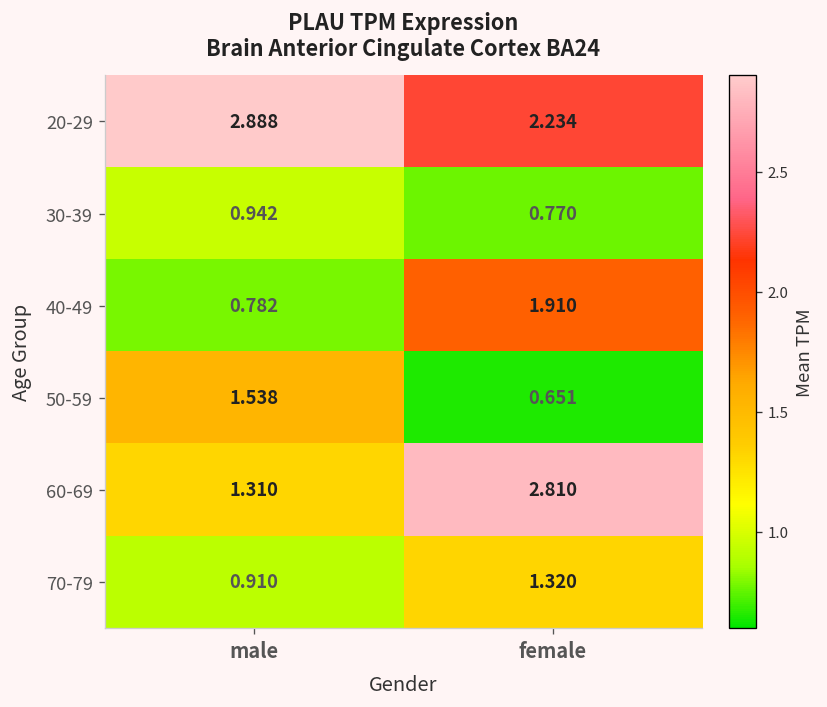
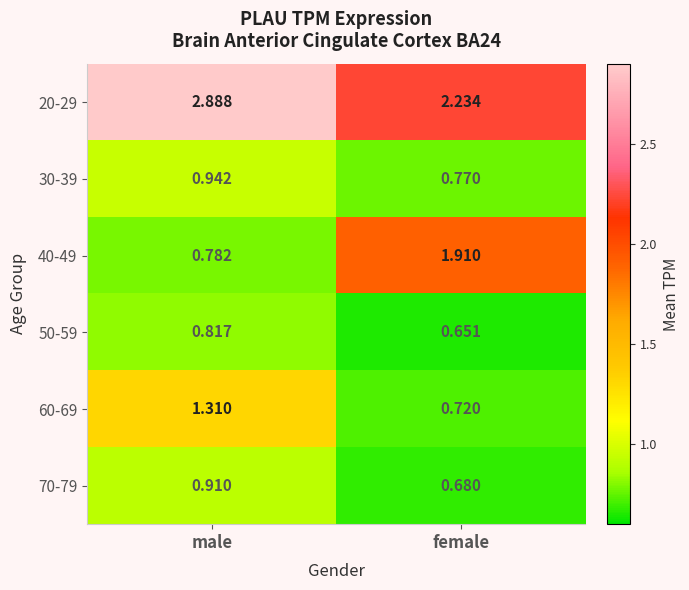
50-59, male: 1.538 -> 0.817
60-69, female: 2.810 -> 0.720
70-79, female: 1.320 -> 0.680
